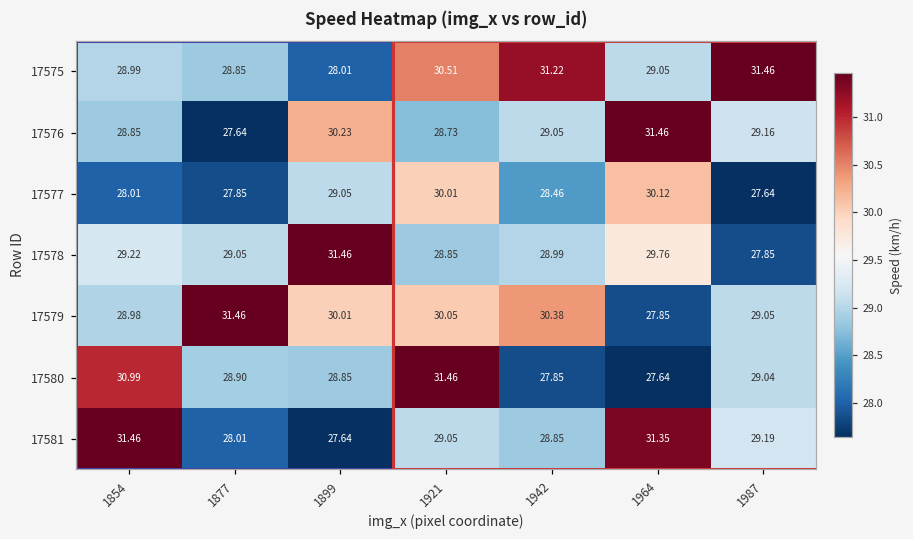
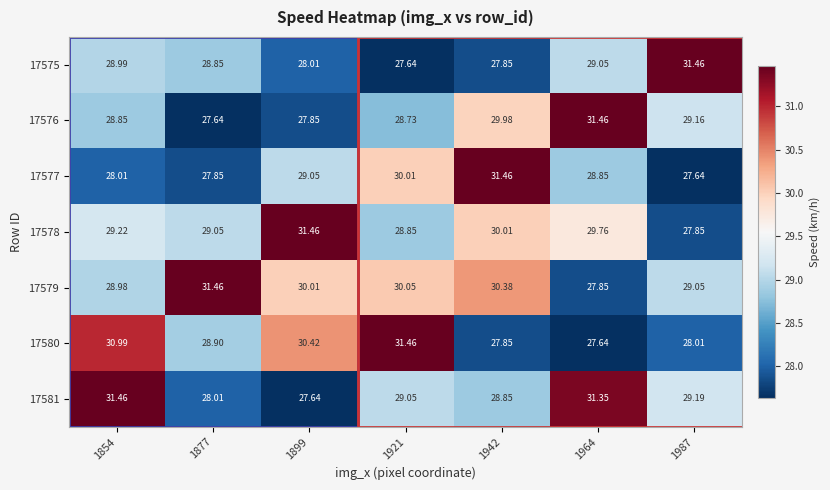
17575, 1921: 30.51 -> 27.64
17575, 1942: 31.22 -> 27.85
17576, 1899: 30.23 -> 27.85
17576, 1942: 29.05 -> 29.98
17577, 1942: 28.46 -> 31.46
17577, 1964: 30.12 -> 28.85
17578, 1942: 28.99 -> 30.01
17580, 1899: 28.85 -> 30.42
17580, 1987: 29.04 -> 28.01
